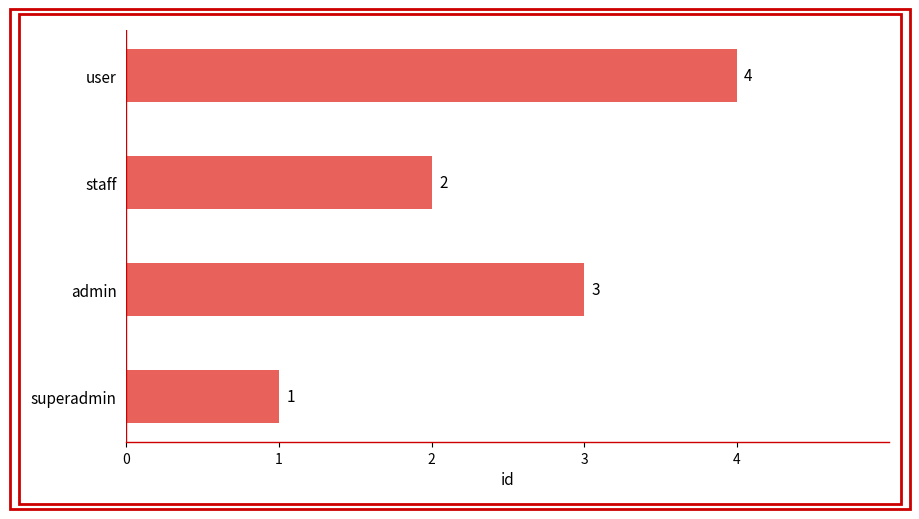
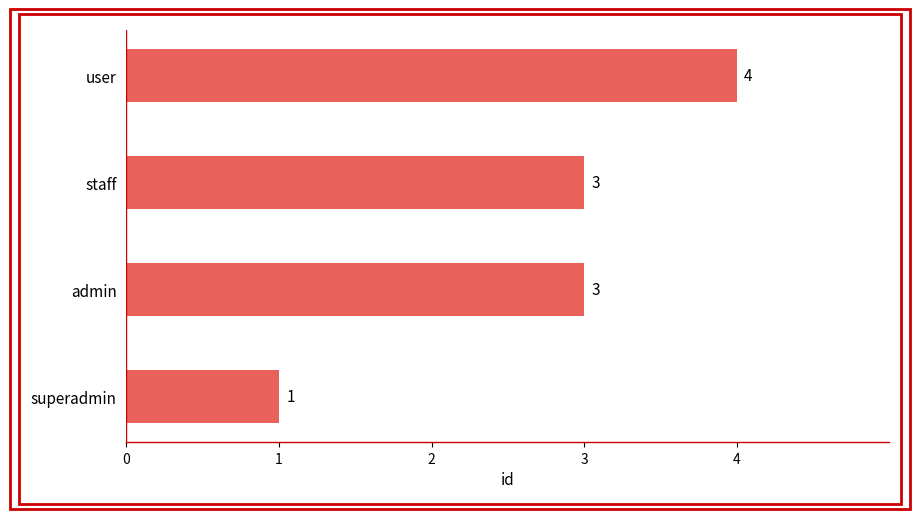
staff: 2 -> 3
